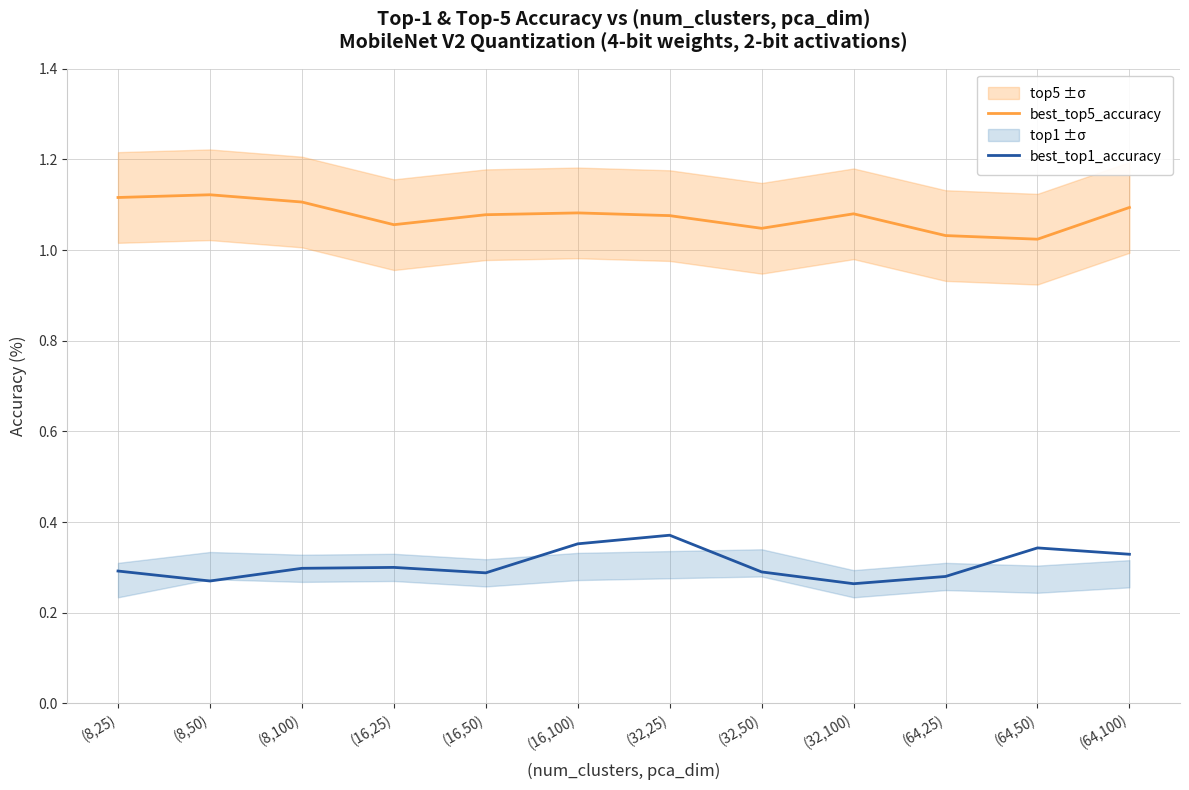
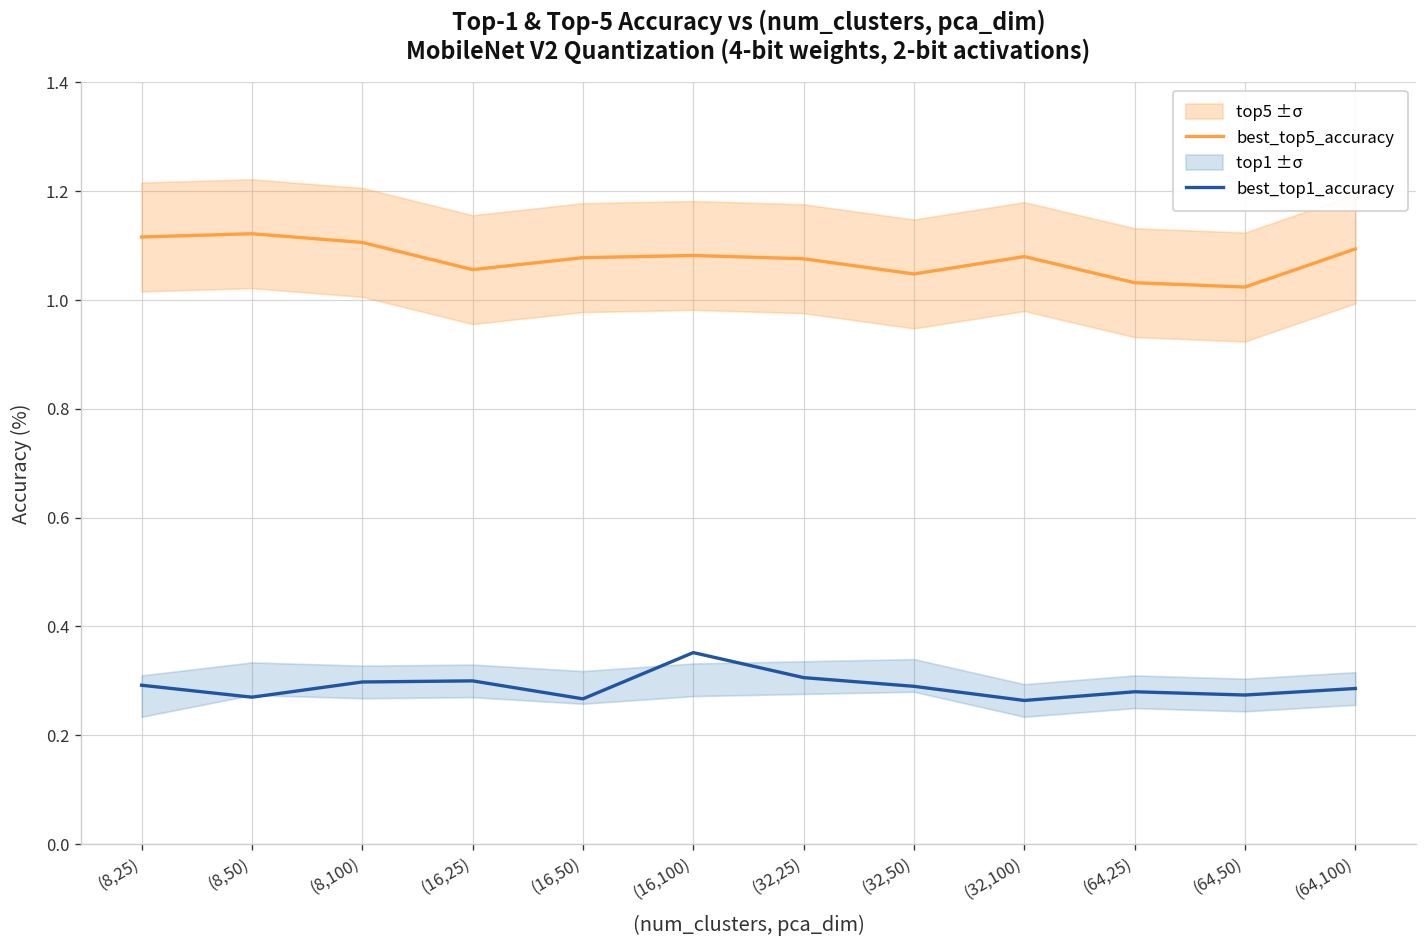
best_top1_accuracy, (16,50): 0.29 -> 0.27
best_top1_accuracy, (32,25): 0.37 -> 0.31
best_top1_accuracy, (64,50): 0.34 -> 0.27
best_top1_accuracy, (64,100): 0.33 -> 0.29
